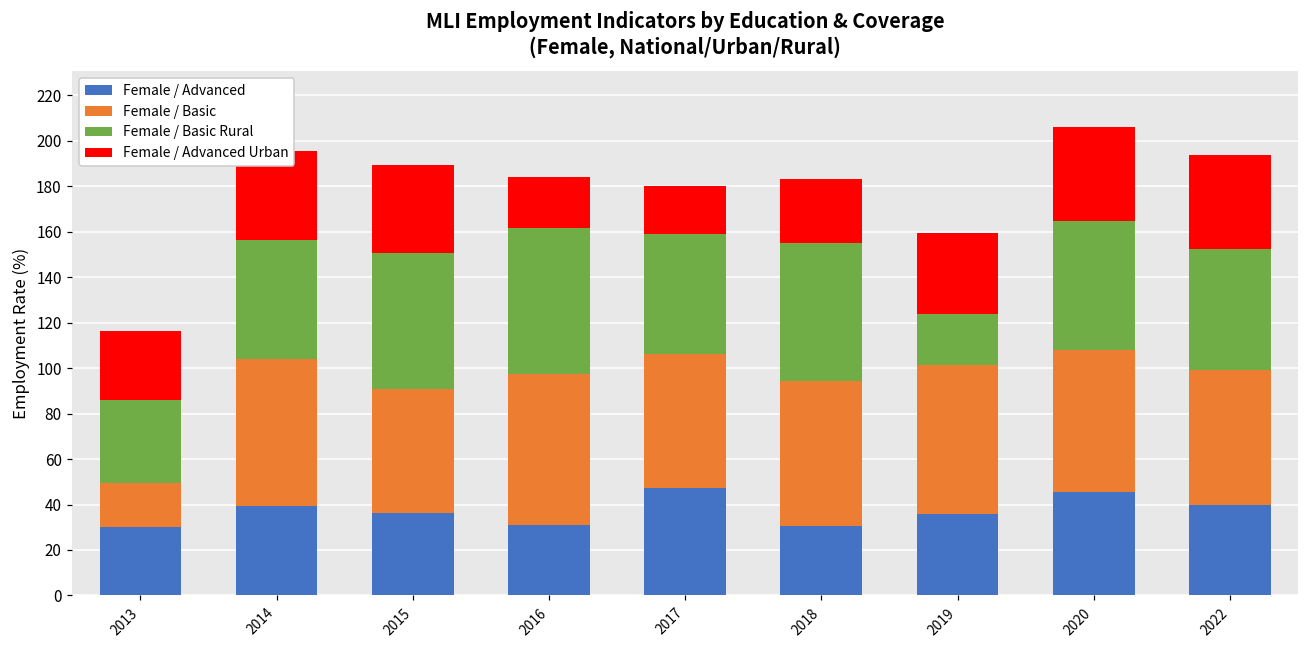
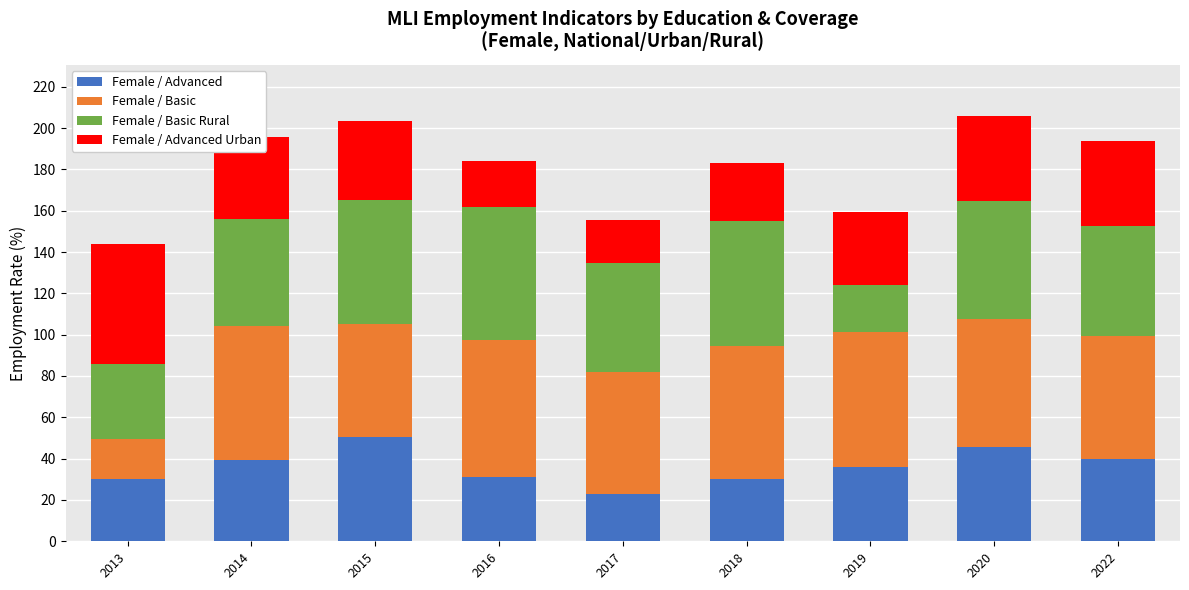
Female / Advanced Urban, 2013: 31 -> 58
Female / Advanced, 2015: 36 -> 50
Female / Advanced, 2017: 47 -> 23
